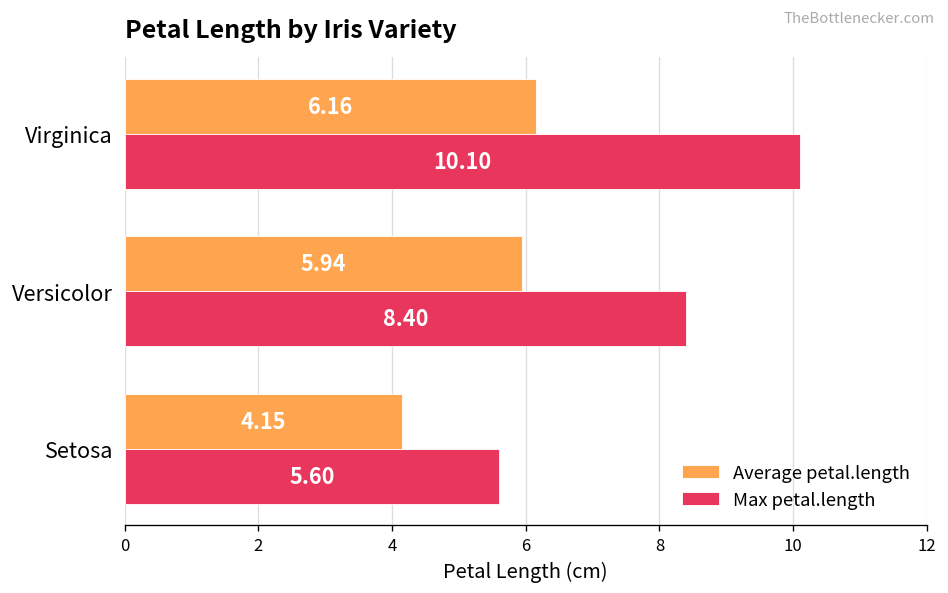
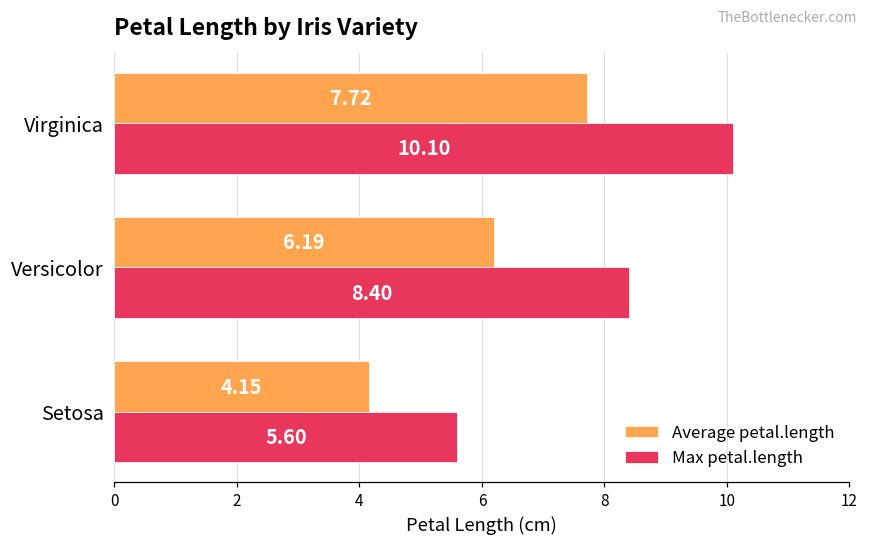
Average petal.length, Virginica: 6.16 -> 7.72
Average petal.length, Versicolor: 5.94 -> 6.19
